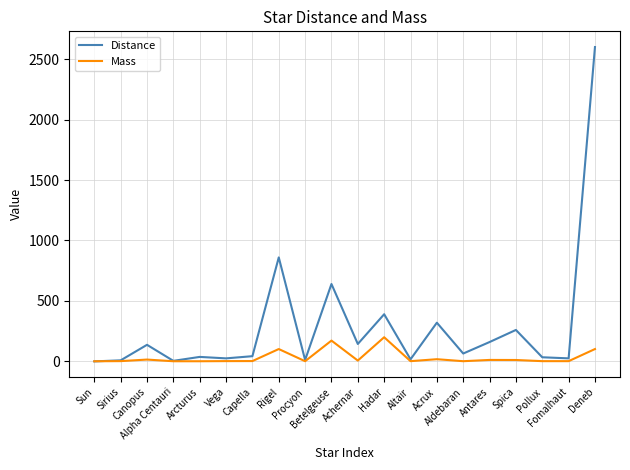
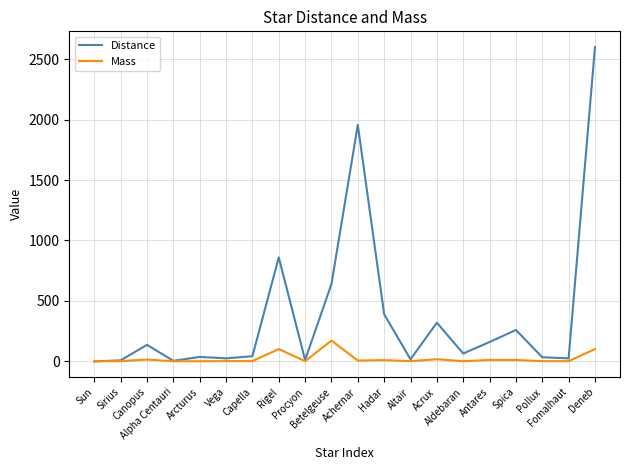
Distance, Achernar: 140 -> 1960
Mass, Hadar: 200 -> 10
